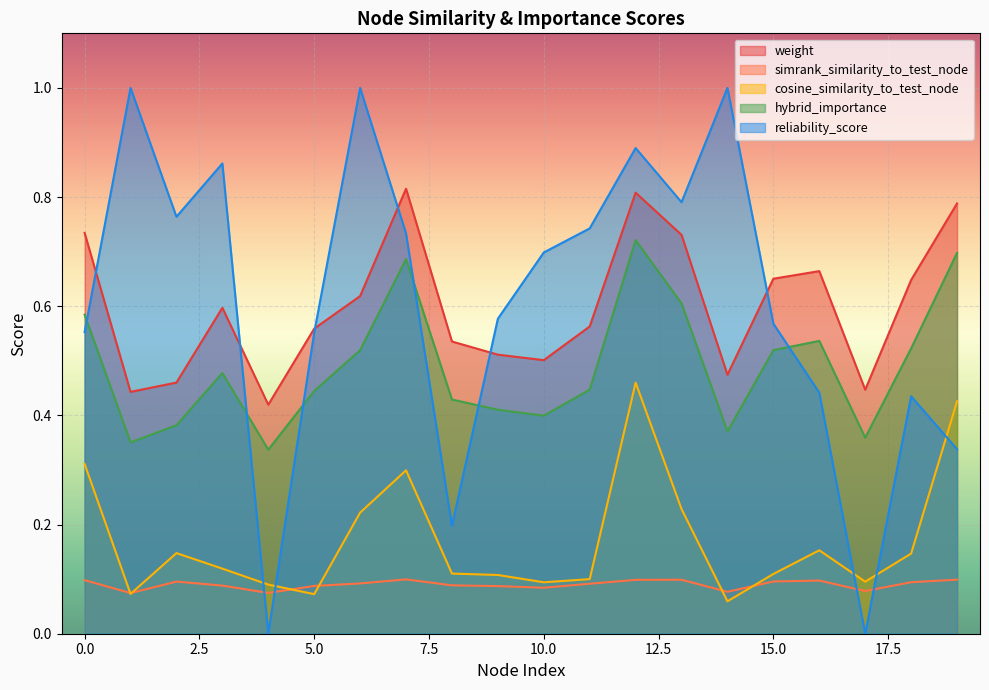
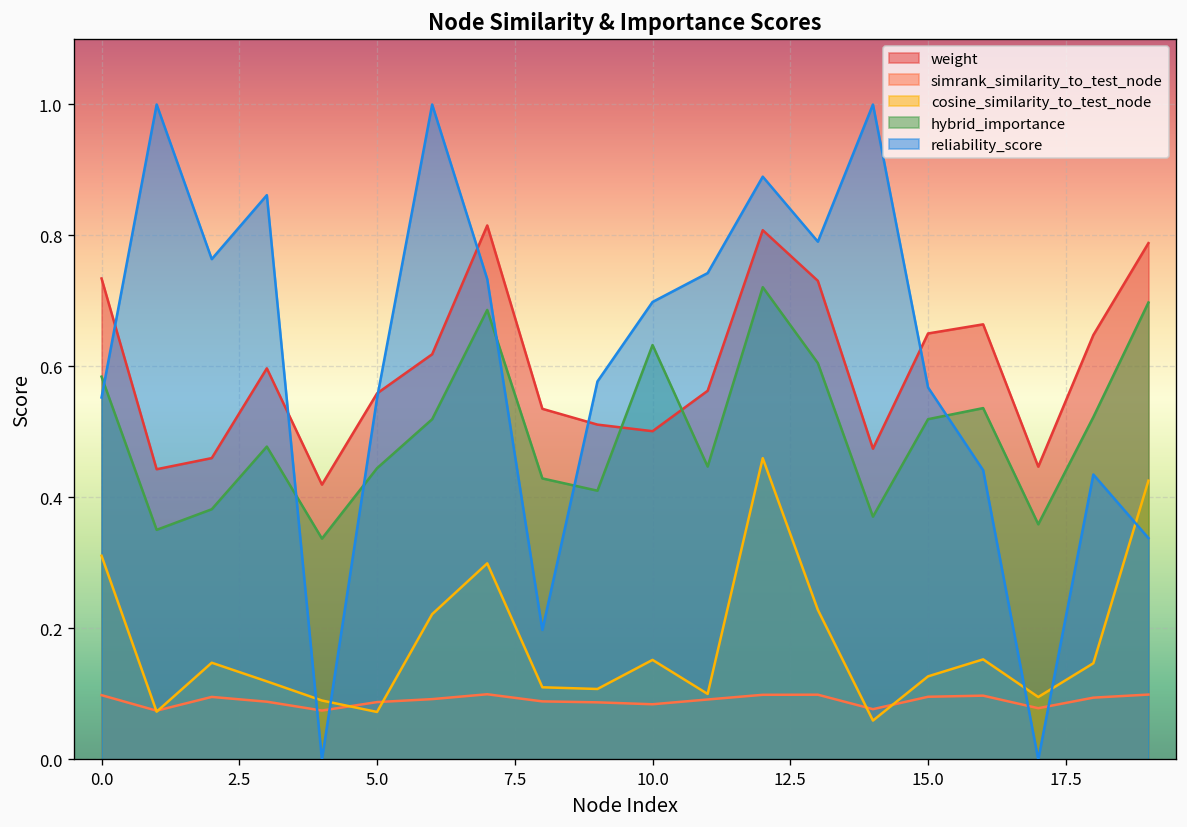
cosine_similarity_to_test_node, 10.0: 0.09 -> 0.15
hybrid_importance, 10.0: 0.40 -> 0.63
cosine_similarity_to_test_node, 15.0: 0.11 -> 0.13
